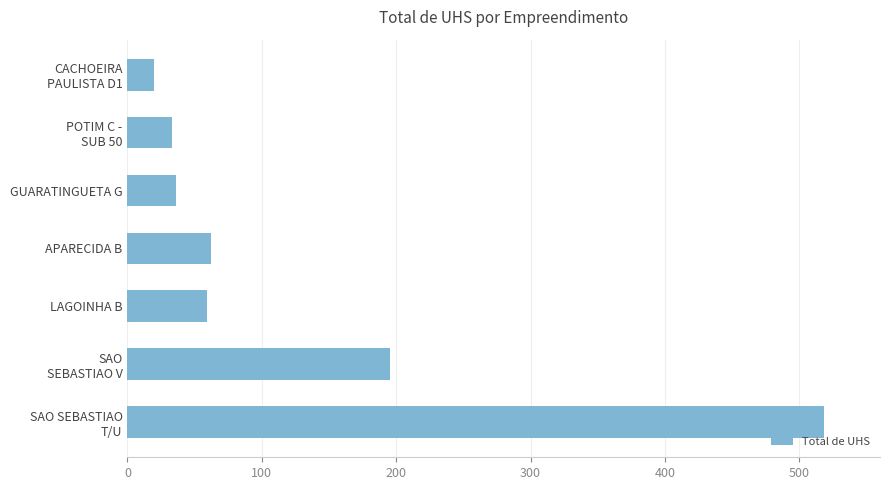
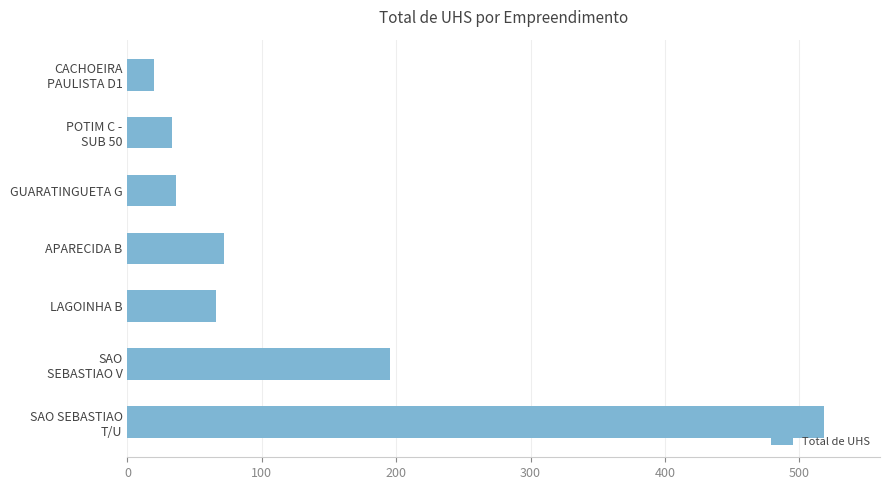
APARECIDA B: 62 -> 72
LAGOINHA B: 59 -> 66
